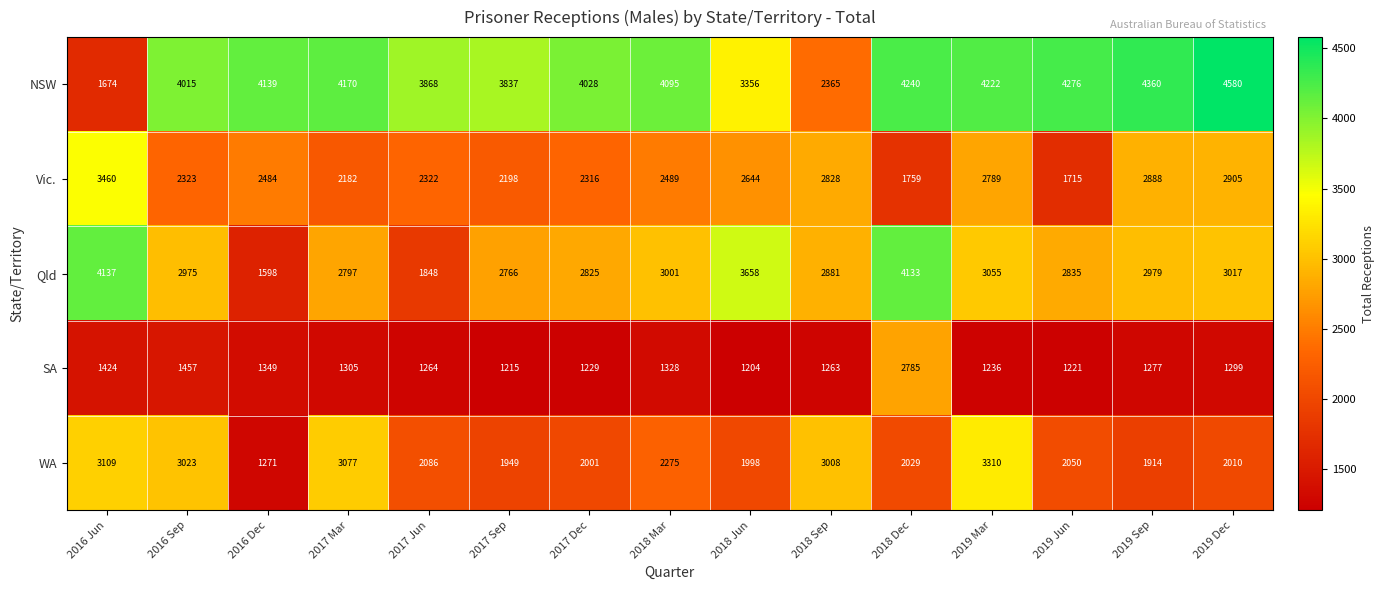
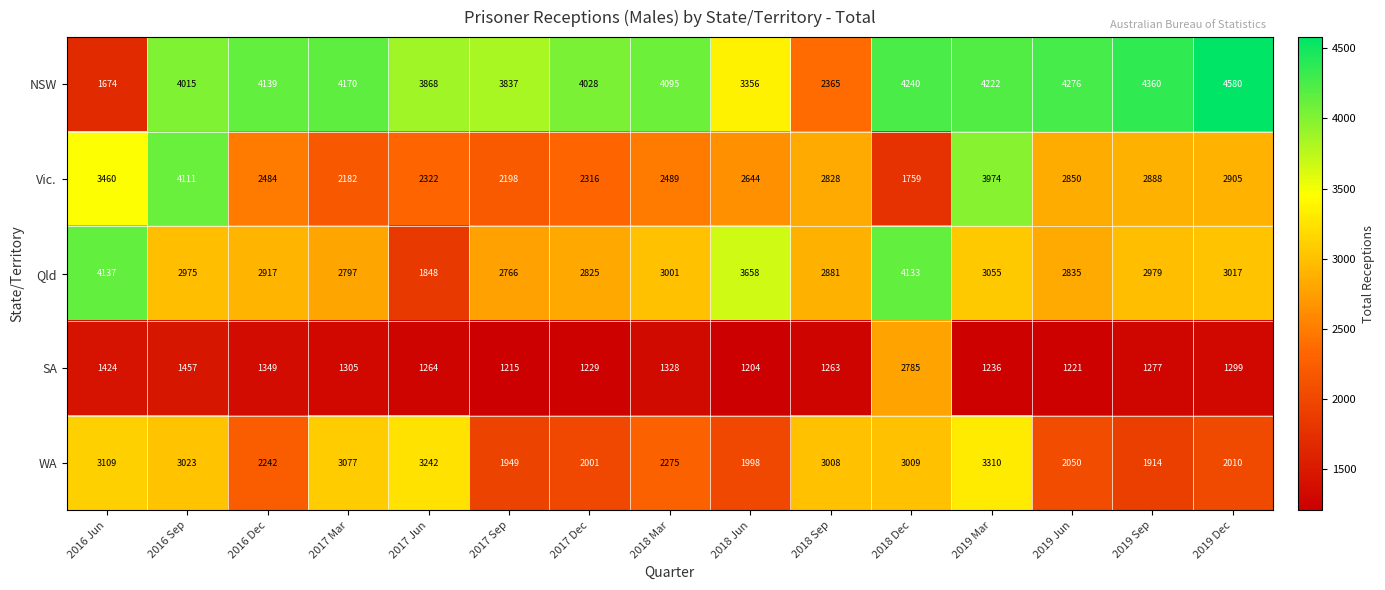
Vic., 2016 Sep: 2323 -> 4111
Vic., 2019 Mar: 2789 -> 3974
Vic., 2019 Jun: 1715 -> 2850
Qld, 2016 Dec: 1598 -> 2917
WA, 2016 Dec: 1271 -> 2242
WA, 2017 Jun: 2086 -> 3242
WA, 2018 Dec: 2029 -> 3009
